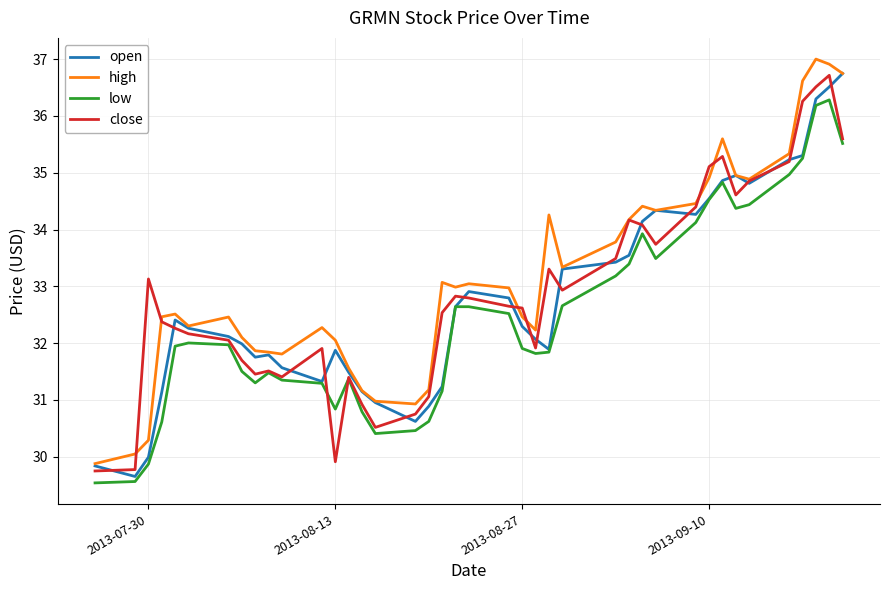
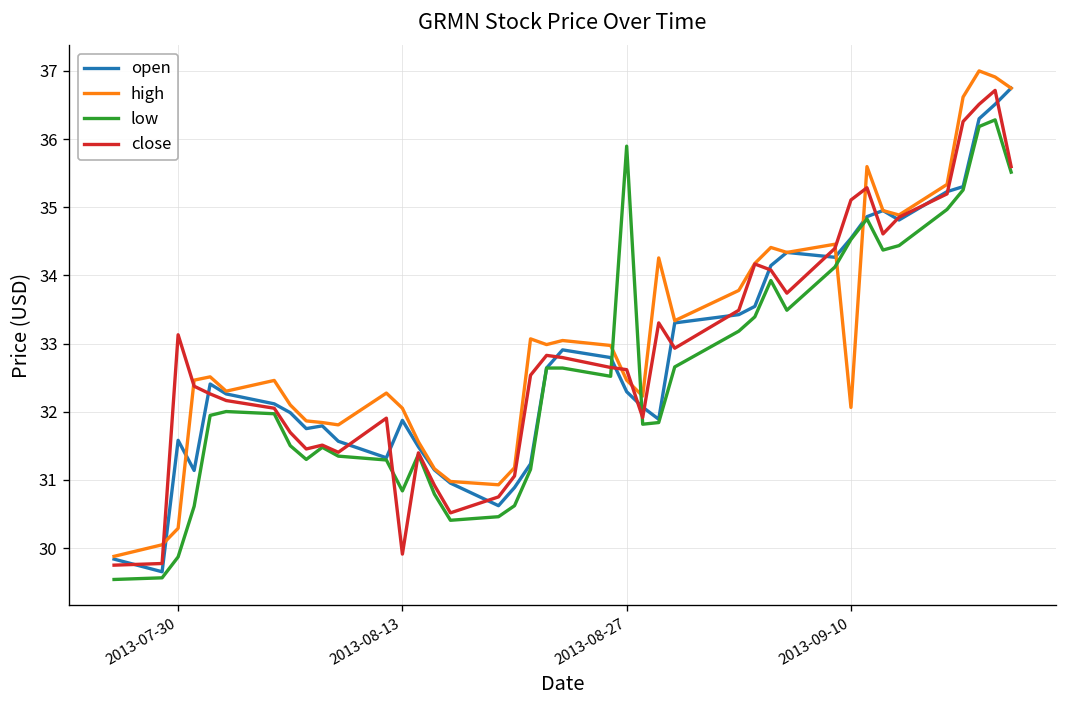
open, 2013-07-30: 30.0 -> 31.6
low, 2013-08-27: 31.9 -> 35.9
high, 2013-09-10: 34.9 -> 32.1
